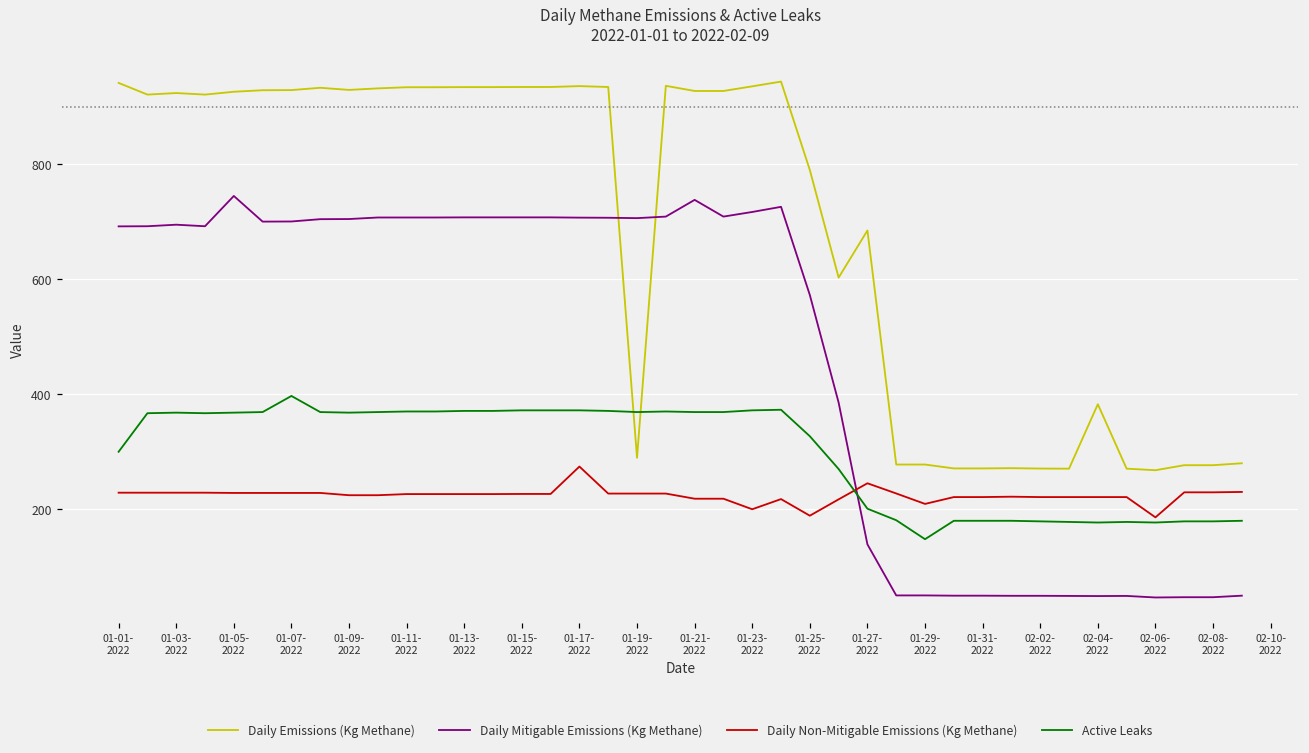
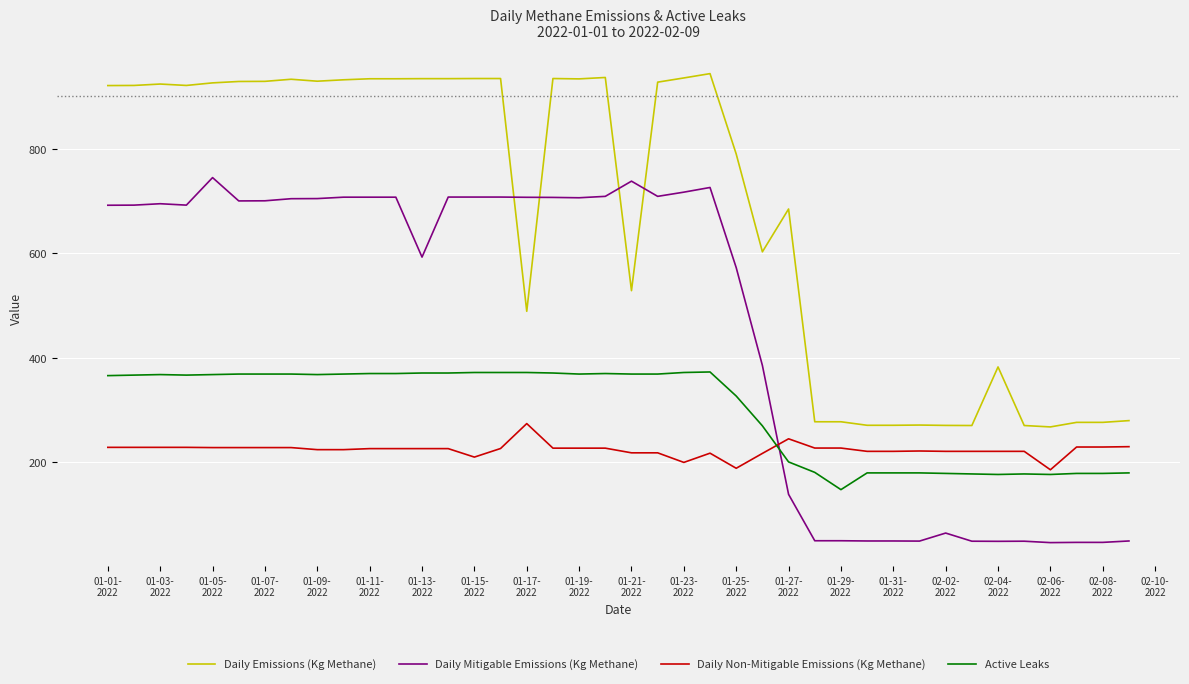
Daily Emissions (Kg Methane), 01-01- 2022: 940 -> 920
Active Leaks, 01-01- 2022: 300 -> 370
Active Leaks, 01-07- 2022: 400 -> 370
Daily Mitigable Emissions (Kg Methane), 01-13- 2022: 710 -> 590
Daily Non-Mitigable Emissions (Kg Methane), 01-15- 2022: 230 -> 210
Daily Emissions (Kg Methane), 01-17- 2022: 940 -> 490
Daily Emissions (Kg Methane), 01-19- 2022: 290 -> 930
Daily Emissions (Kg Methane), 01-21- 2022: 930 -> 530
Daily Non-Mitigable Emissions (Kg Methane), 01-29- 2022: 210 -> 230
Daily Mitigable Emissions (Kg Methane), 02-02- 2022: 50 -> 60
